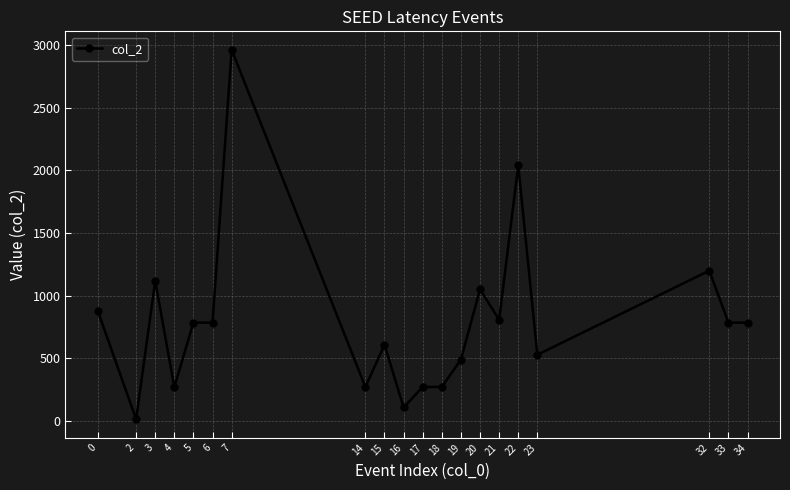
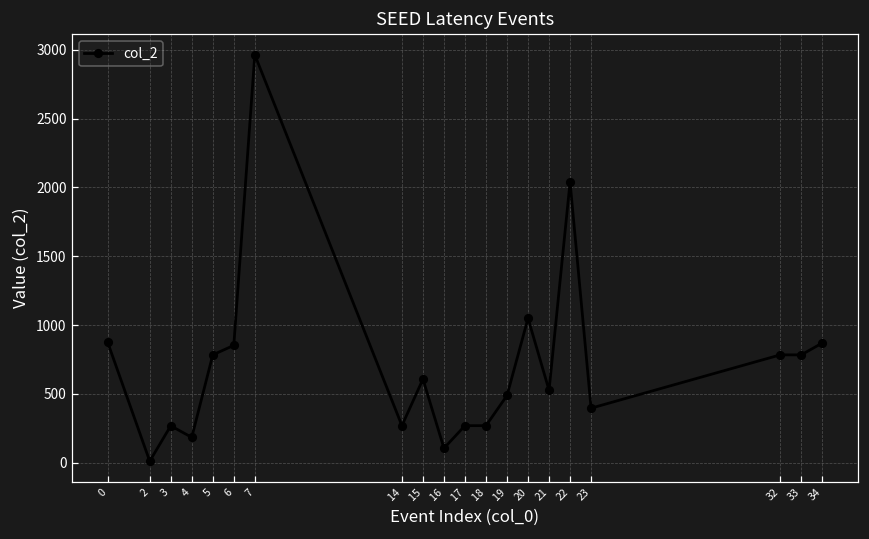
3: 1120 -> 270
4: 270 -> 190
6: 780 -> 850
21: 810 -> 530
23: 530 -> 400
32: 1200 -> 780
34: 780 -> 870
